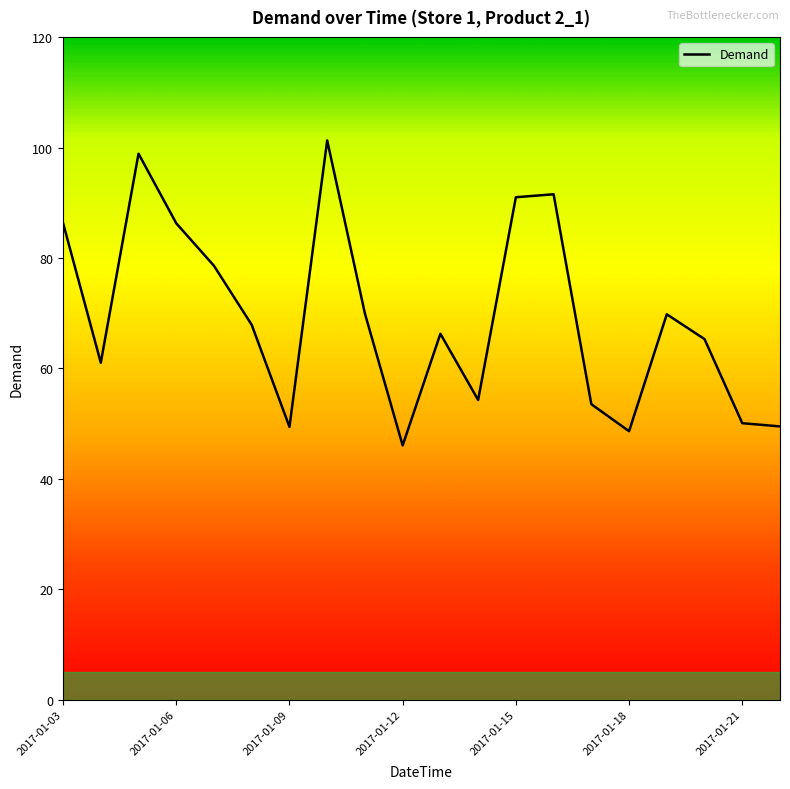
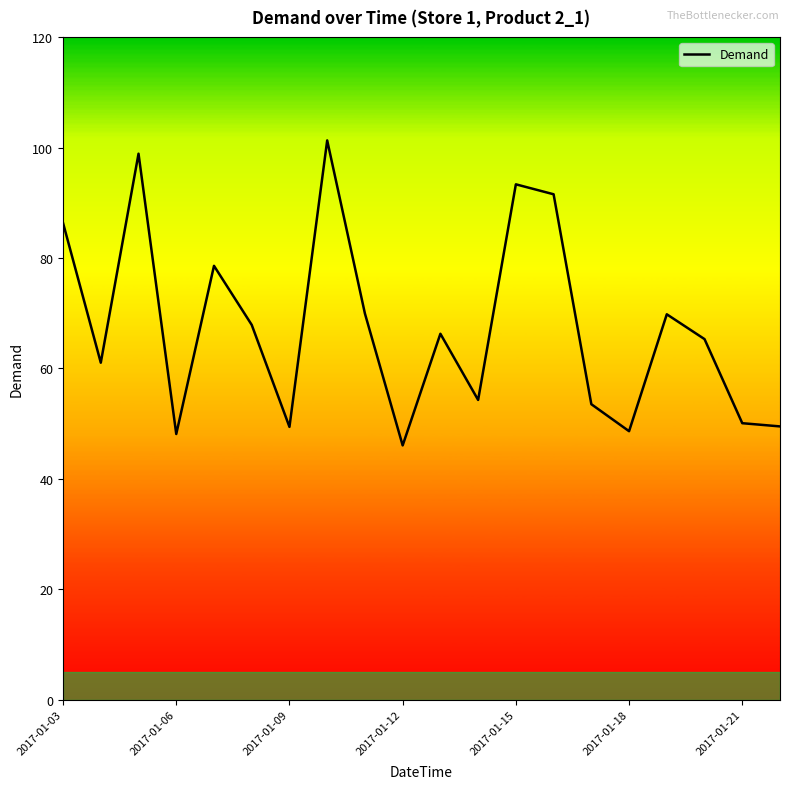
2017-01-06: 86 -> 48
2017-01-15: 91 -> 93
